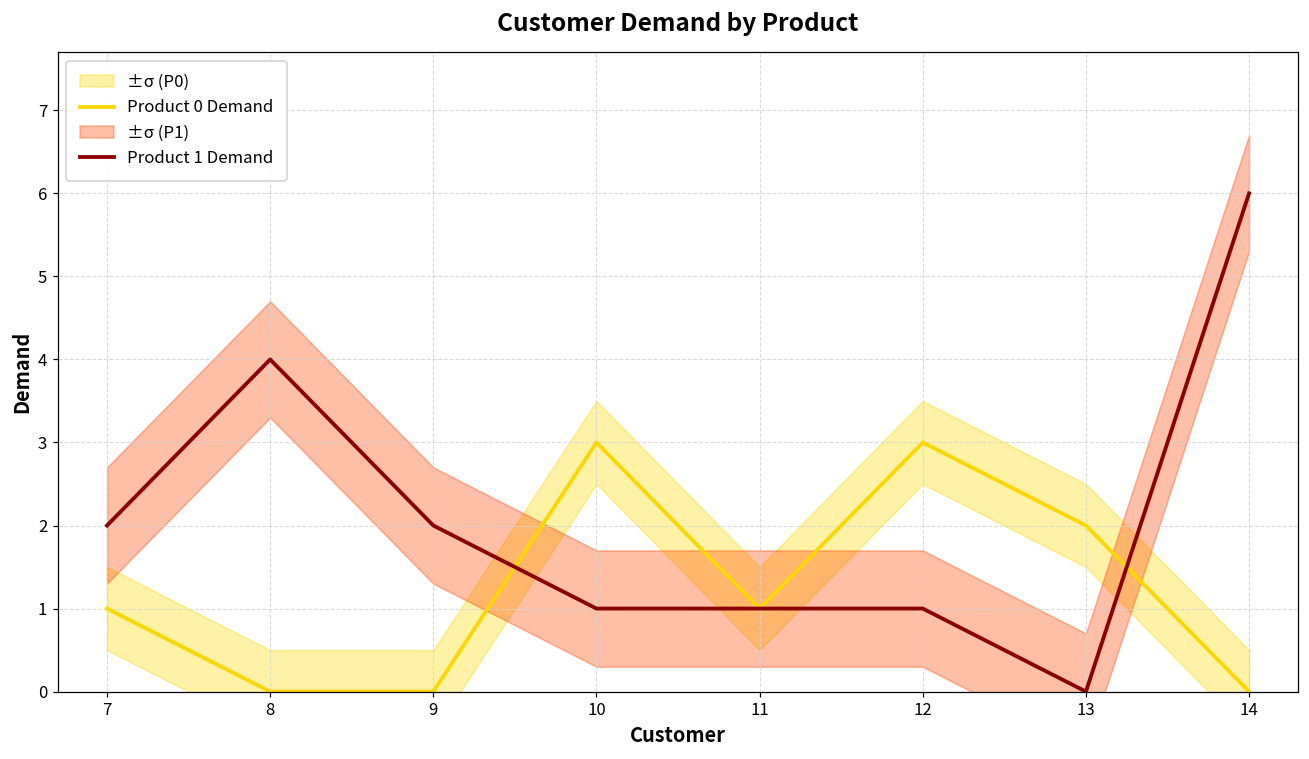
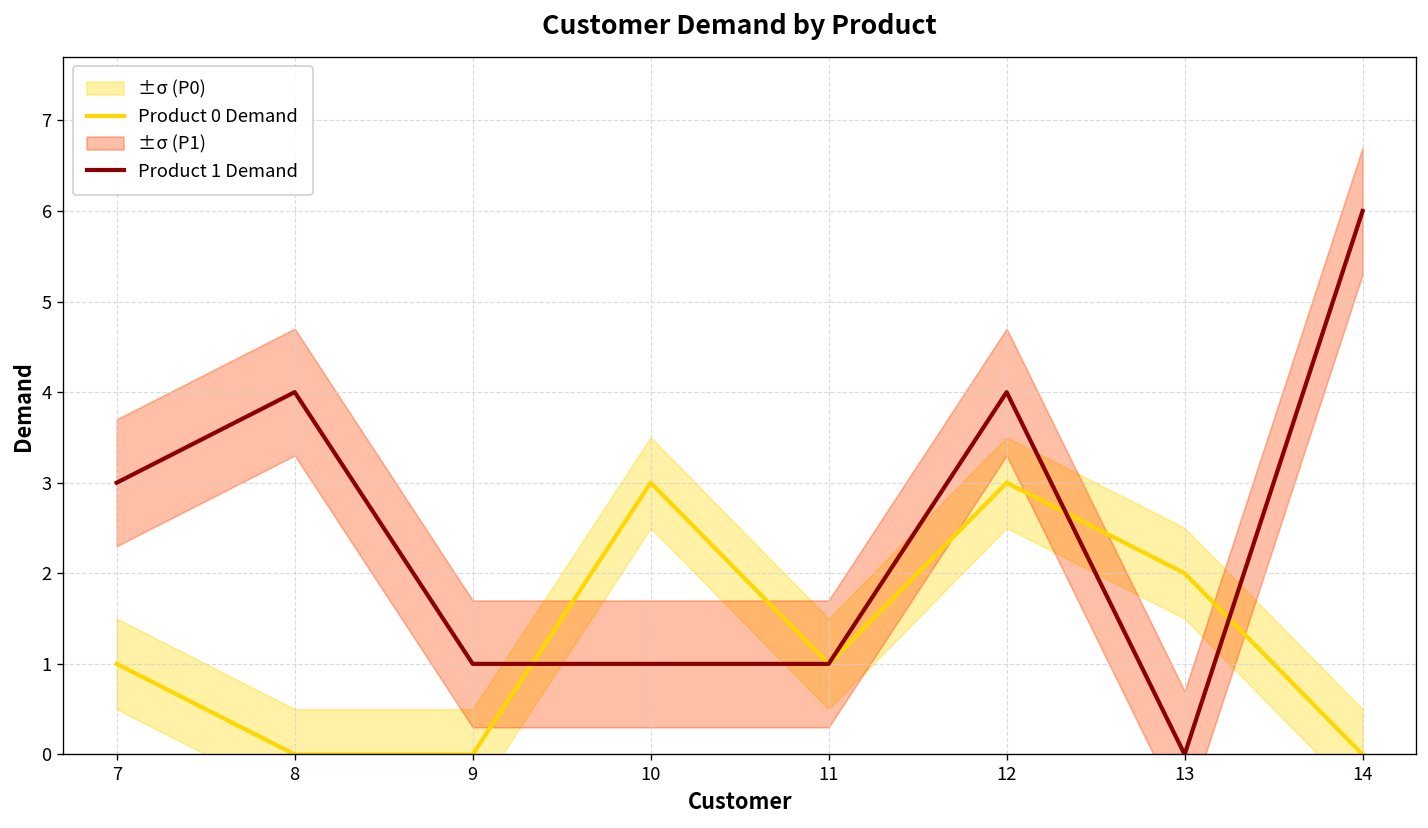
Product 1 Demand, 7: 2 -> 3
Product 1 Demand, 9: 2 -> 1
Product 1 Demand, 12: 1 -> 4
